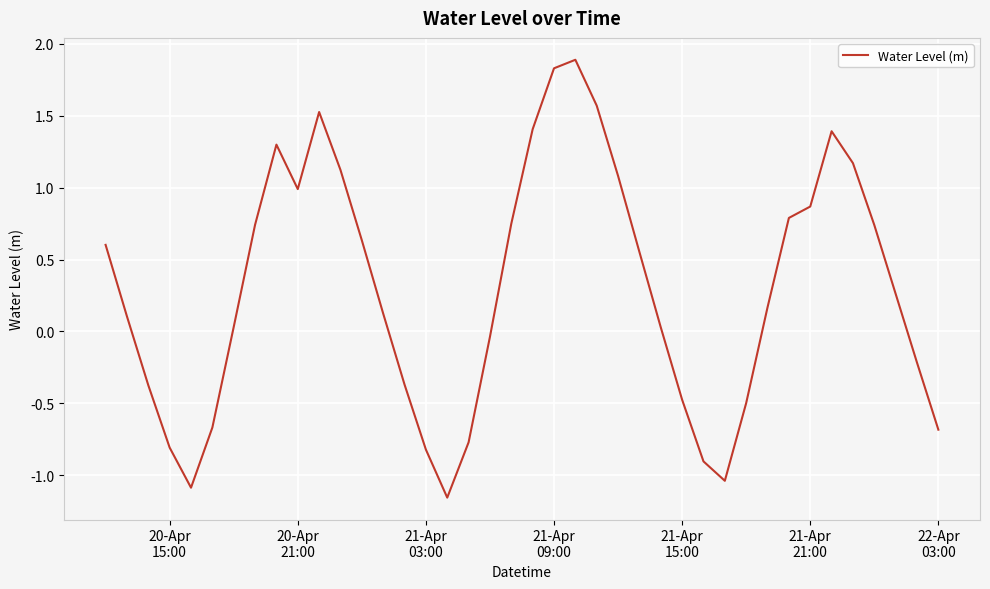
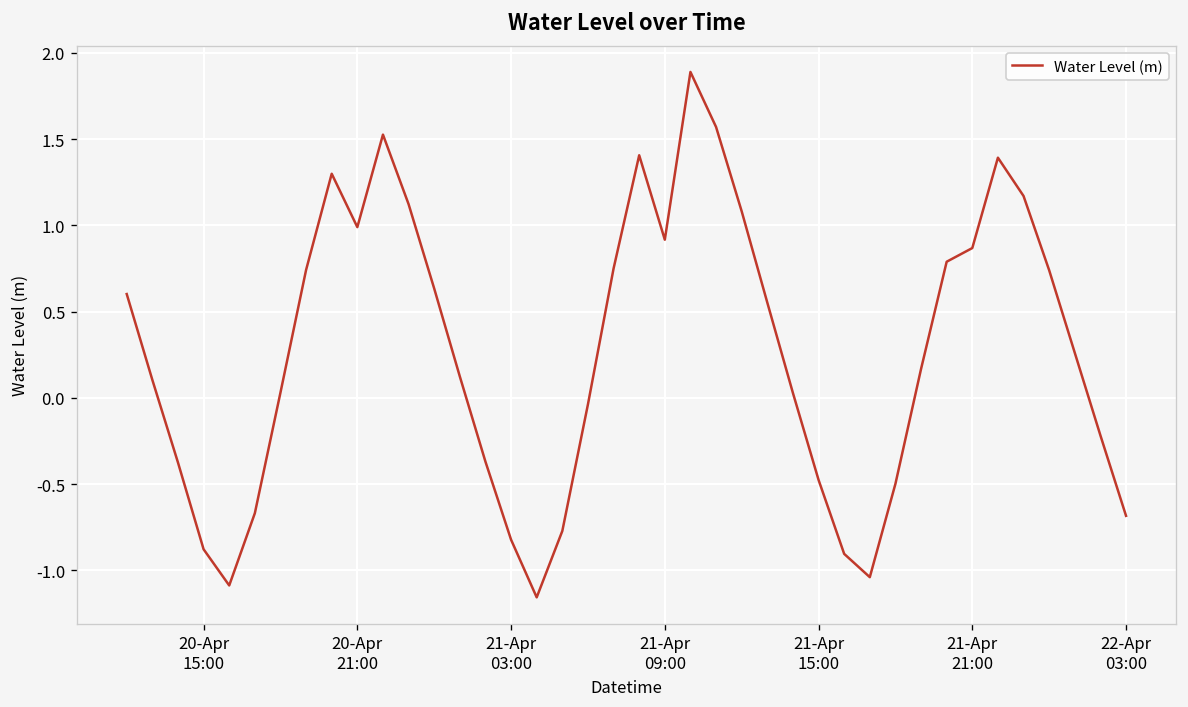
20-Apr 15:00: -0.81 -> -0.88
21-Apr 09:00: 1.83 -> 0.92
